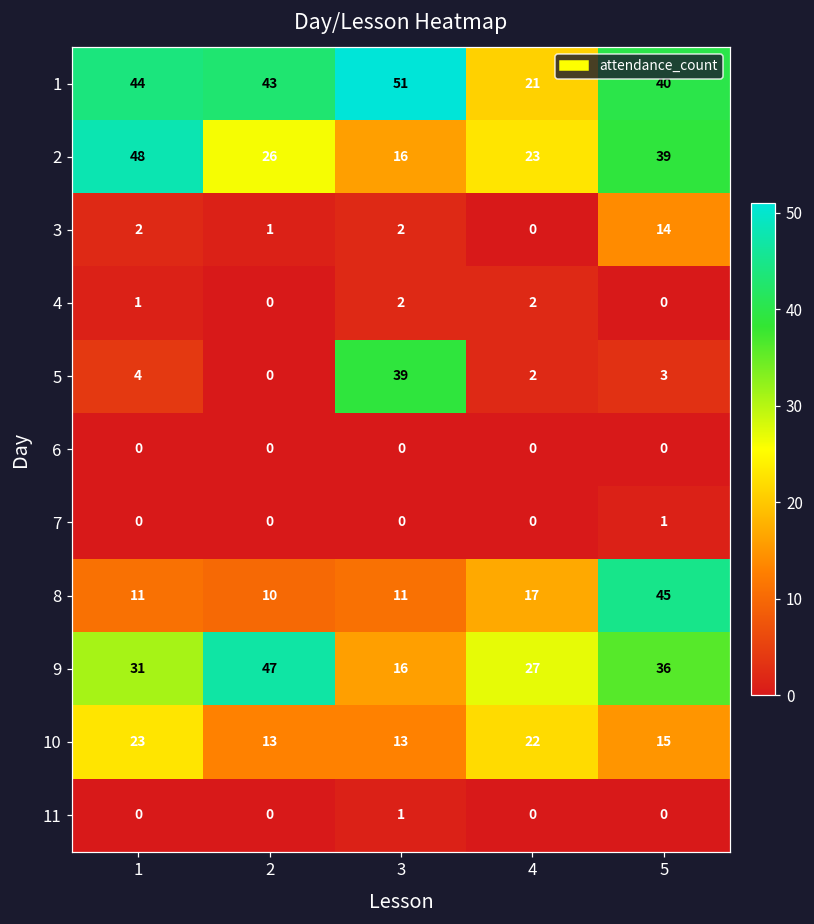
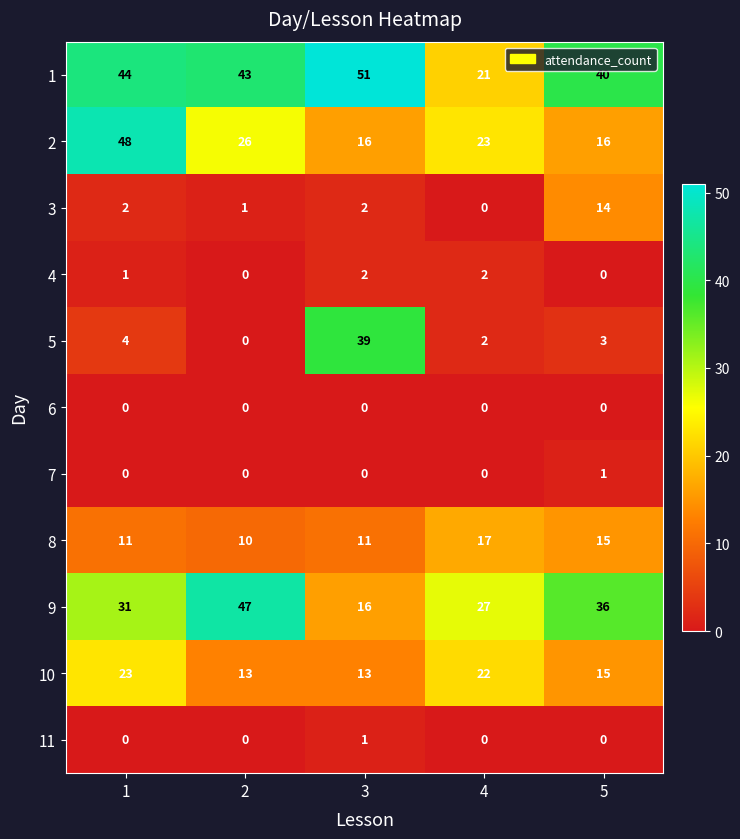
2, 5: 39 -> 16
8, 5: 45 -> 15
